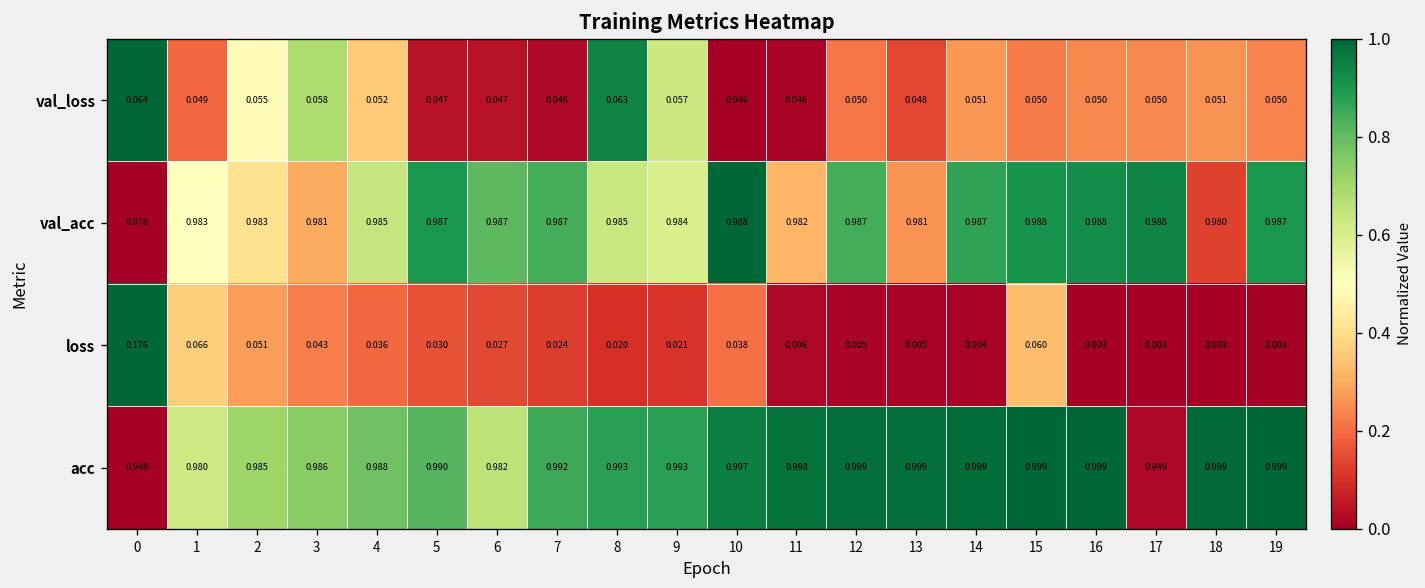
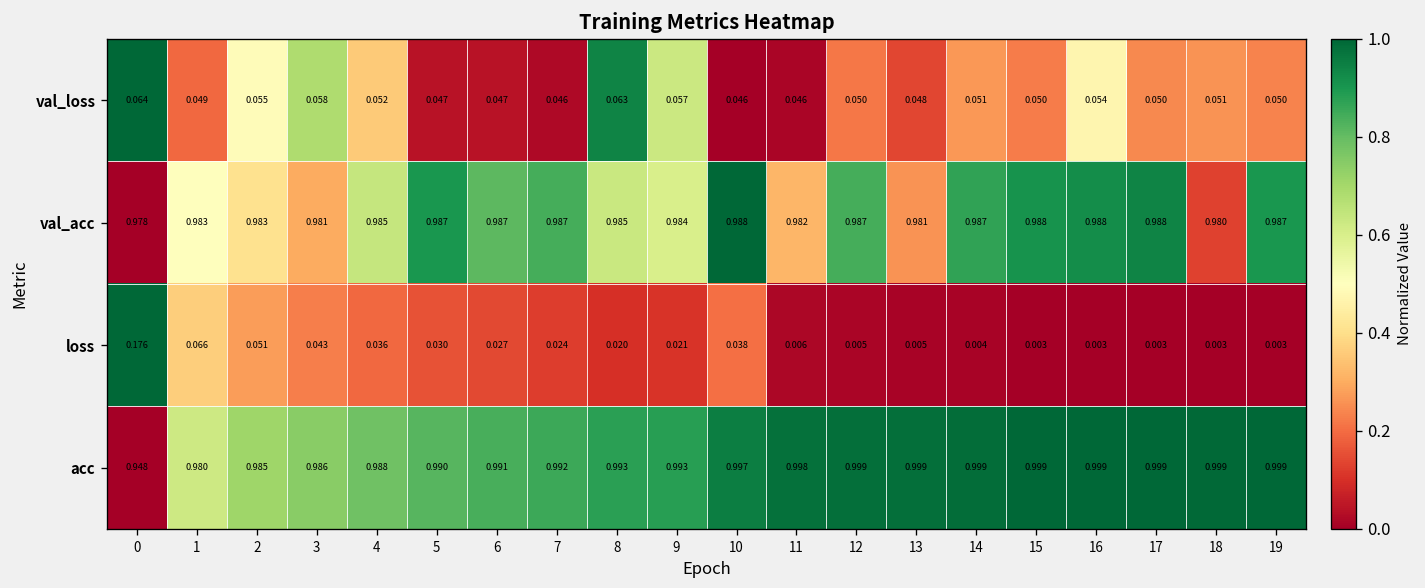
val_loss, 16: 0.050 -> 0.054
loss, 15: 0.060 -> 0.003
acc, 6: 0.982 -> 0.991
acc, 17: 0.949 -> 0.999
